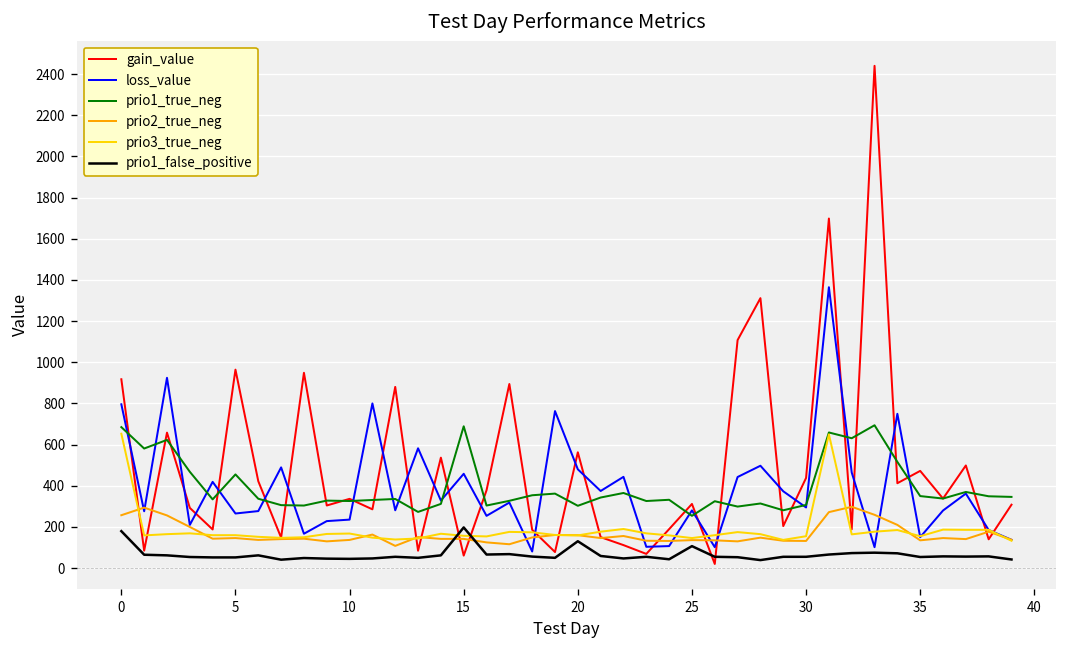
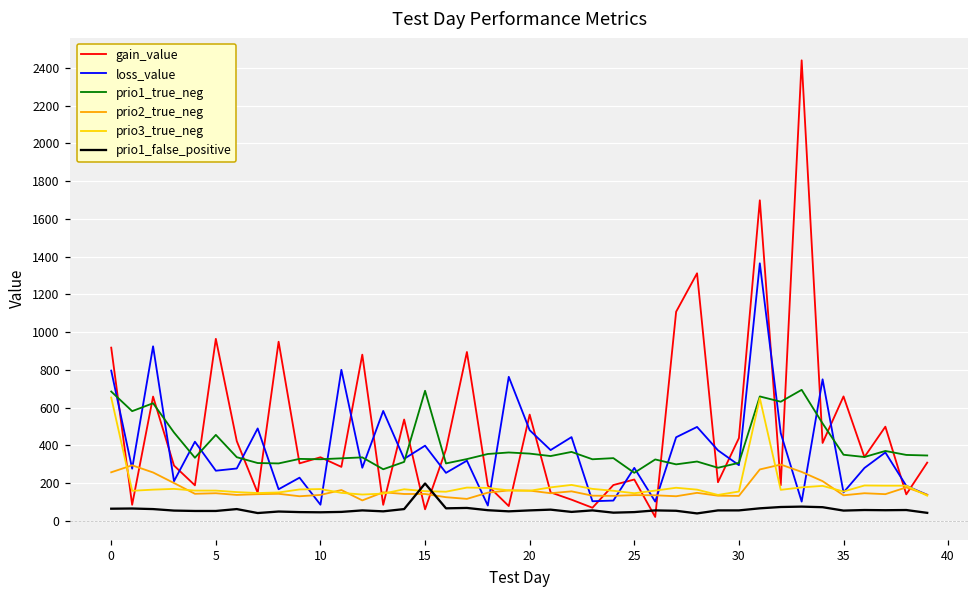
prio1_false_positive, 0: 180 -> 60
loss_value, 10: 240 -> 90
loss_value, 15: 460 -> 400
prio1_true_neg, 20: 300 -> 360
prio1_false_positive, 20: 130 -> 60
gain_value, 25: 310 -> 220
prio1_false_positive, 25: 110 -> 50
gain_value, 35: 470 -> 660
